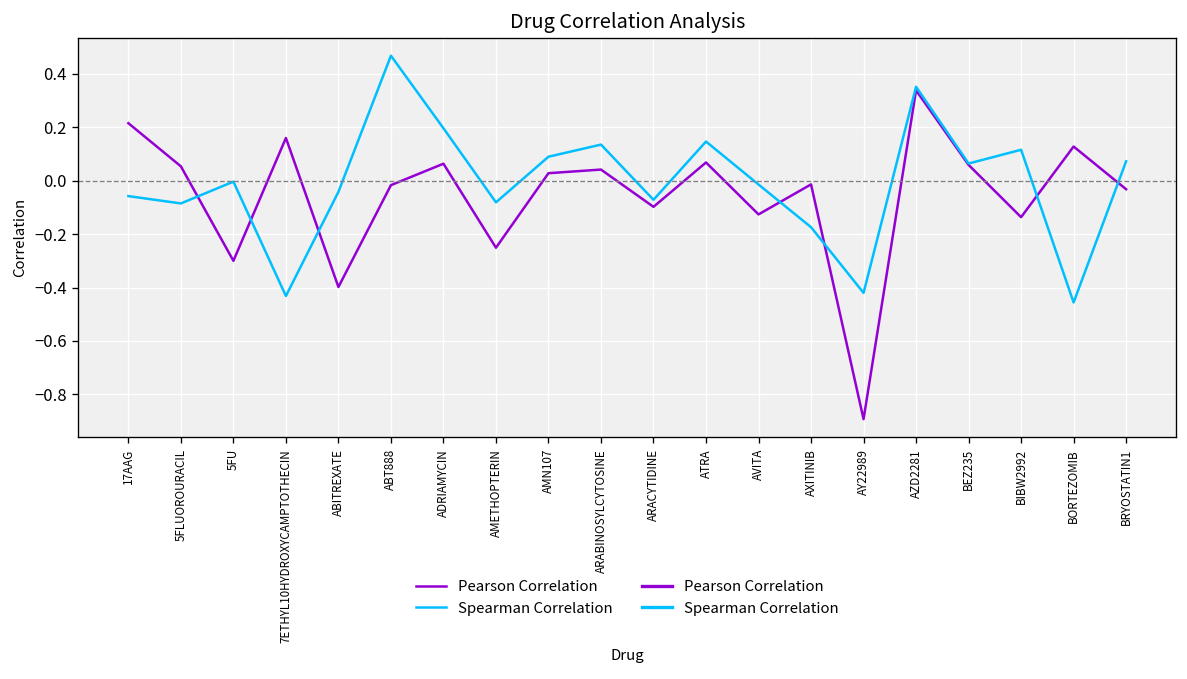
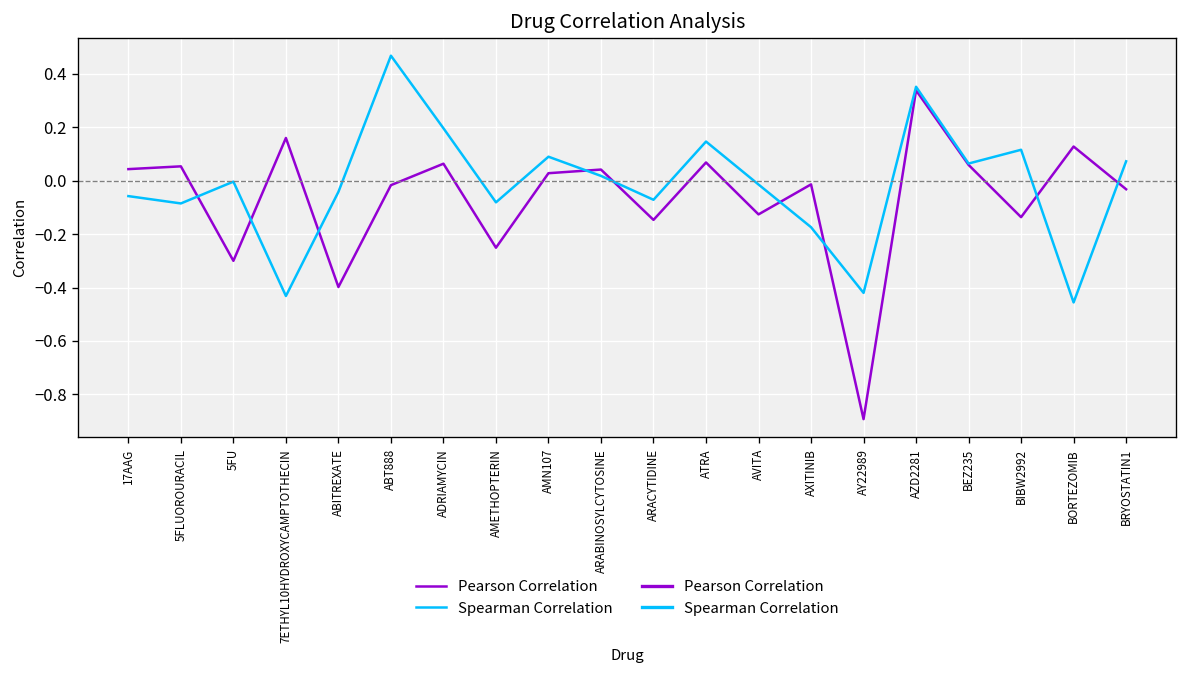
Pearson Correlation, 17AAG: 0.22 -> 0.04
Spearman Correlation, ARABINOSYLCYTOSINE: 0.14 -> 0.02
Pearson Correlation, ARACYTIDINE: -0.10 -> -0.15
